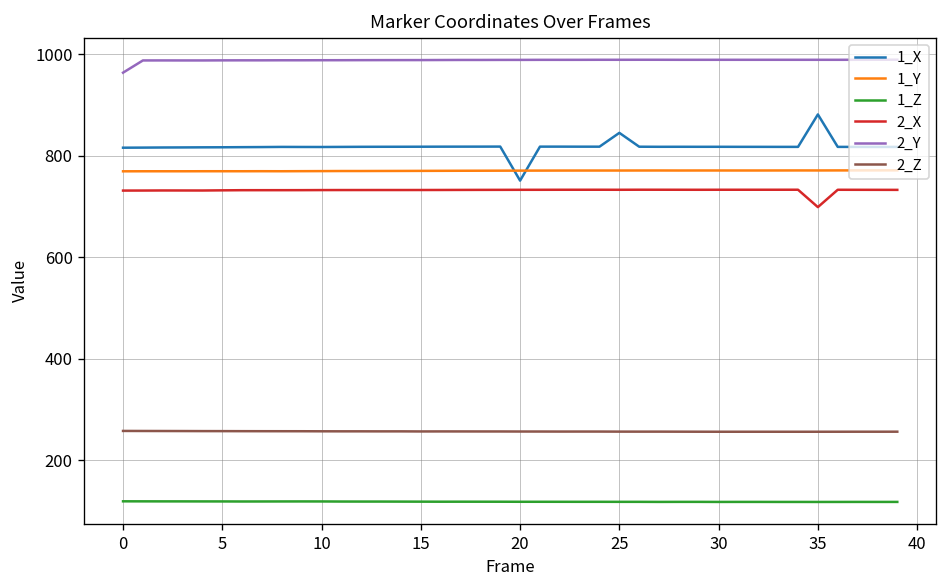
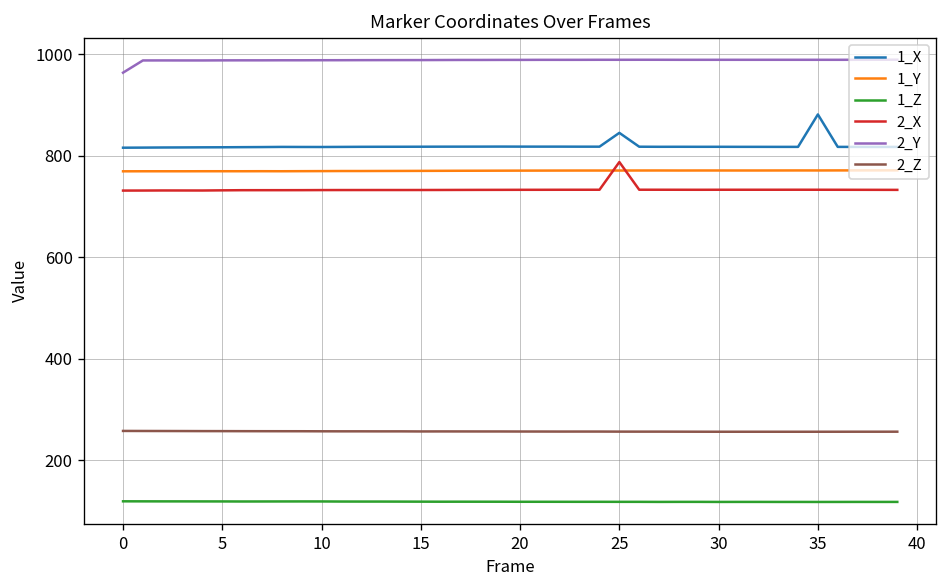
1_X, 20: 750 -> 820
2_X, 25: 730 -> 790
2_X, 35: 700 -> 730
